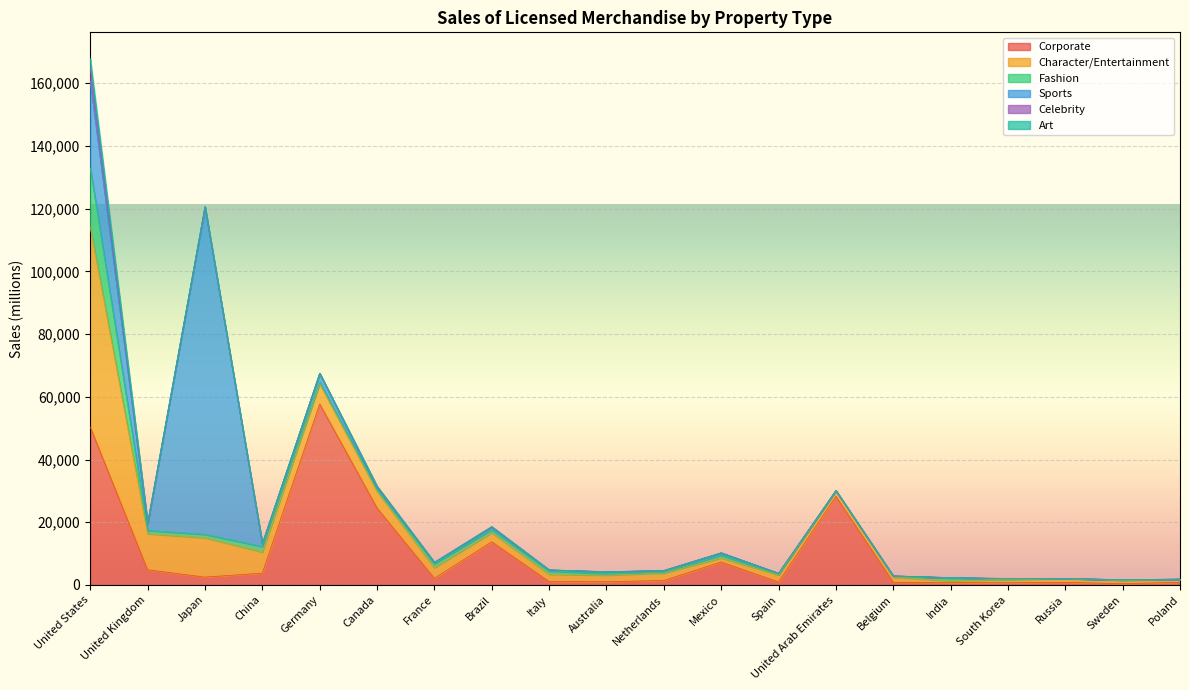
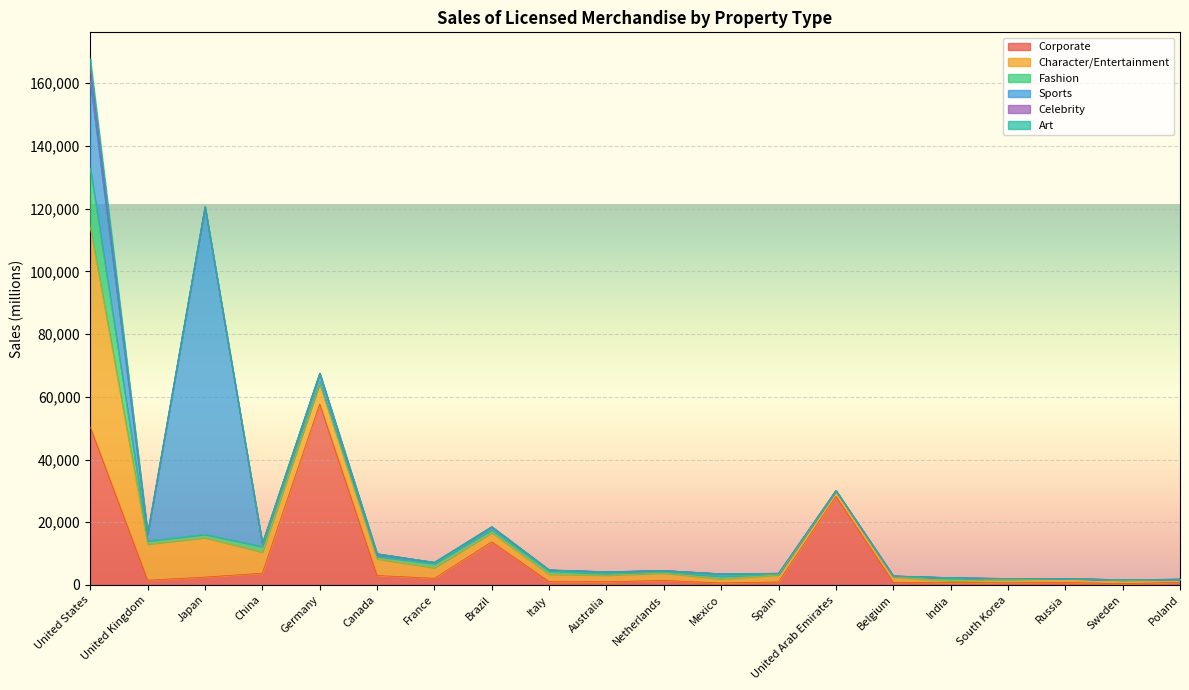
Corporate, United Kingdom: 5,000 -> 2,000
Corporate, Canada: 25,000 -> 3,000
Corporate, Mexico: 7,000 -> 1,000
